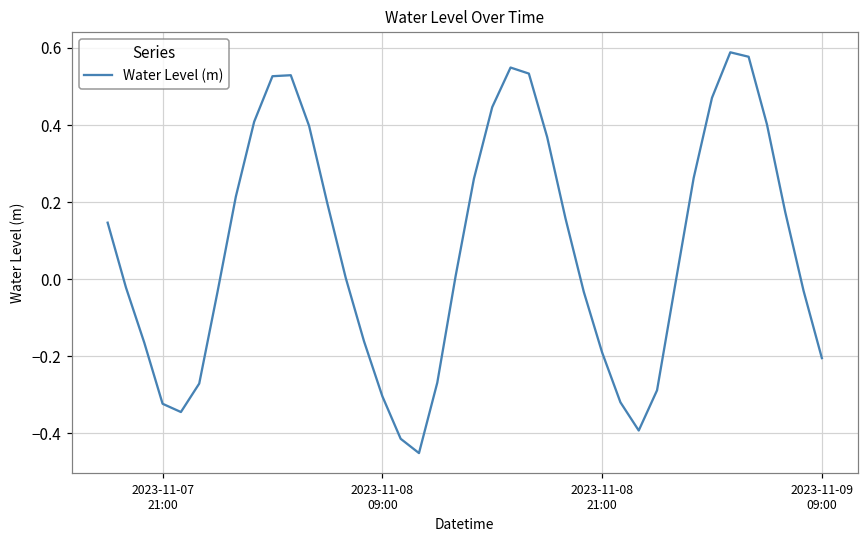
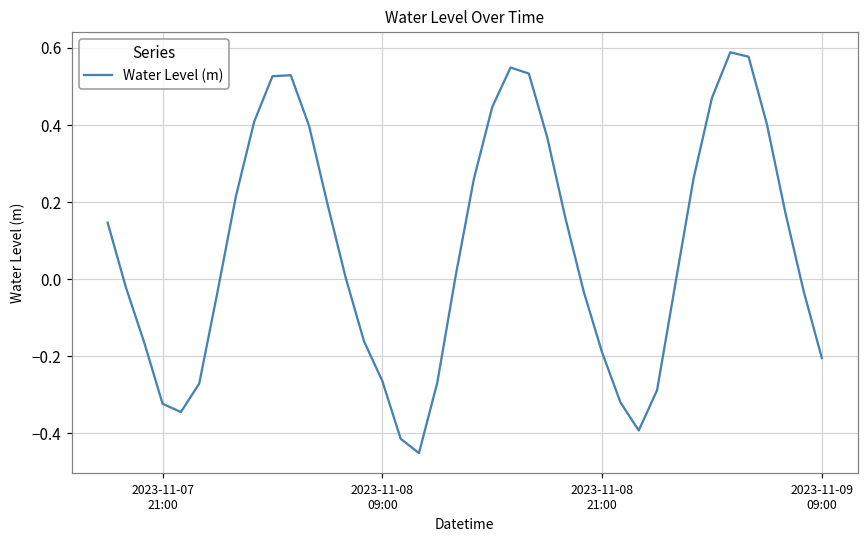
2023-11-08 09:00: -0.30 -> -0.26
